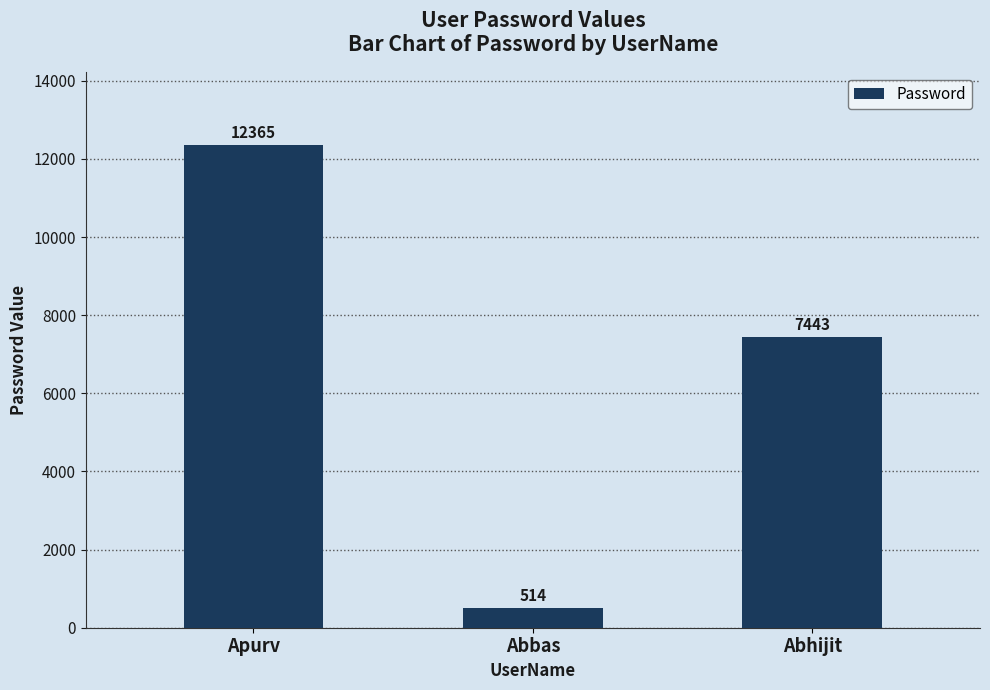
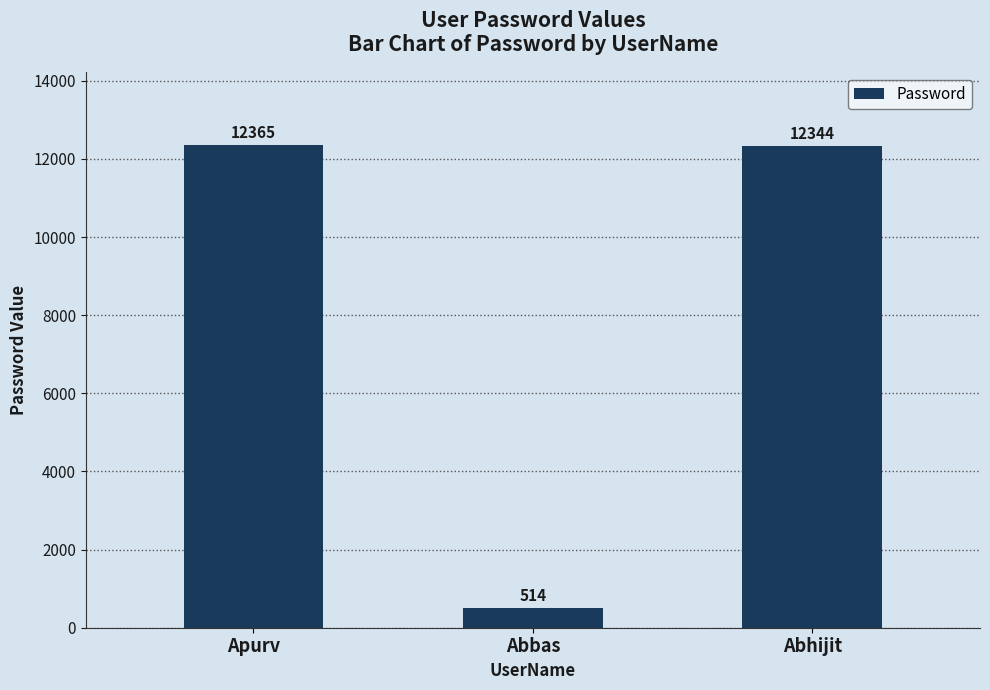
Abhijit: 7443 -> 12344
